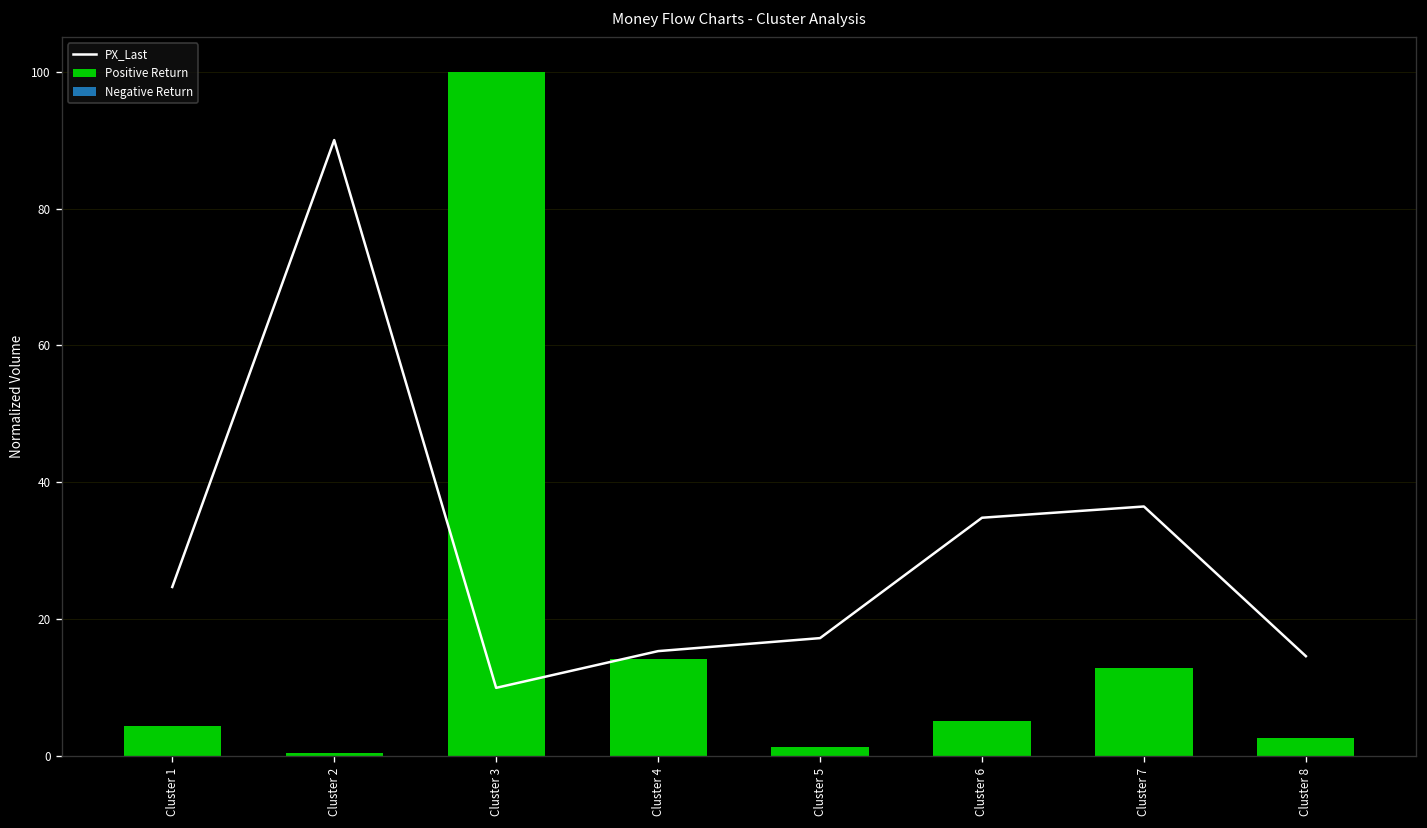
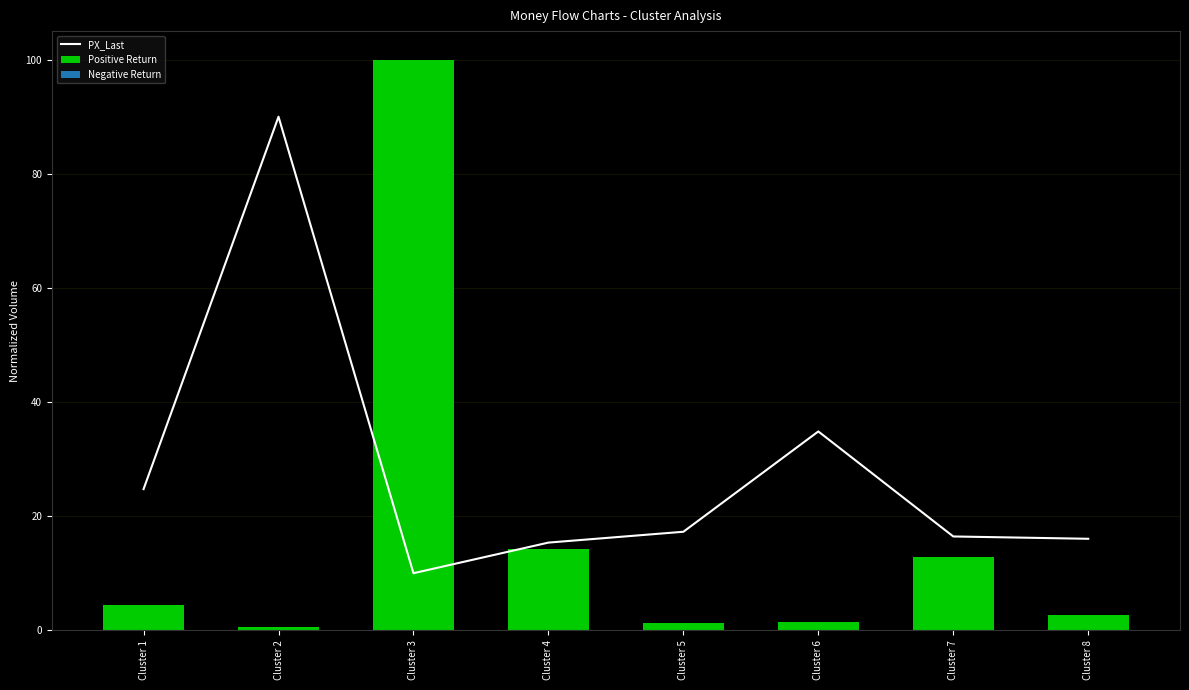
Positive Return, Cluster 6: 5 -> 1
PX_Last, Cluster 7: 36 -> 16
PX_Last, Cluster 8: 15 -> 16
